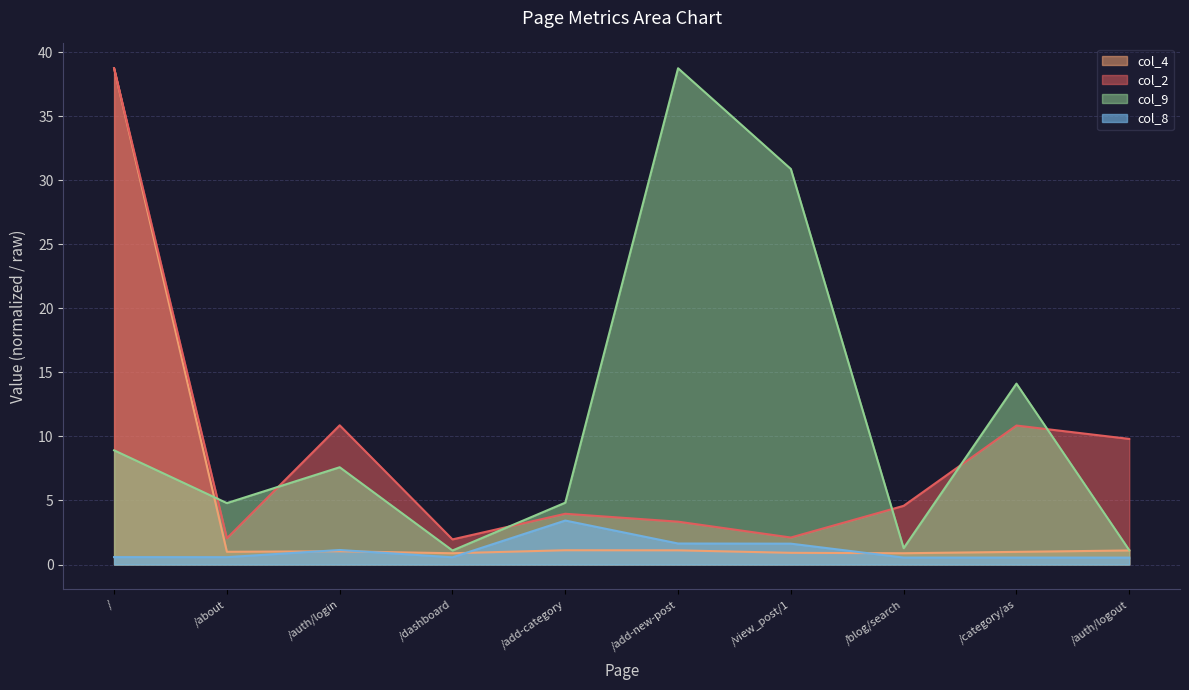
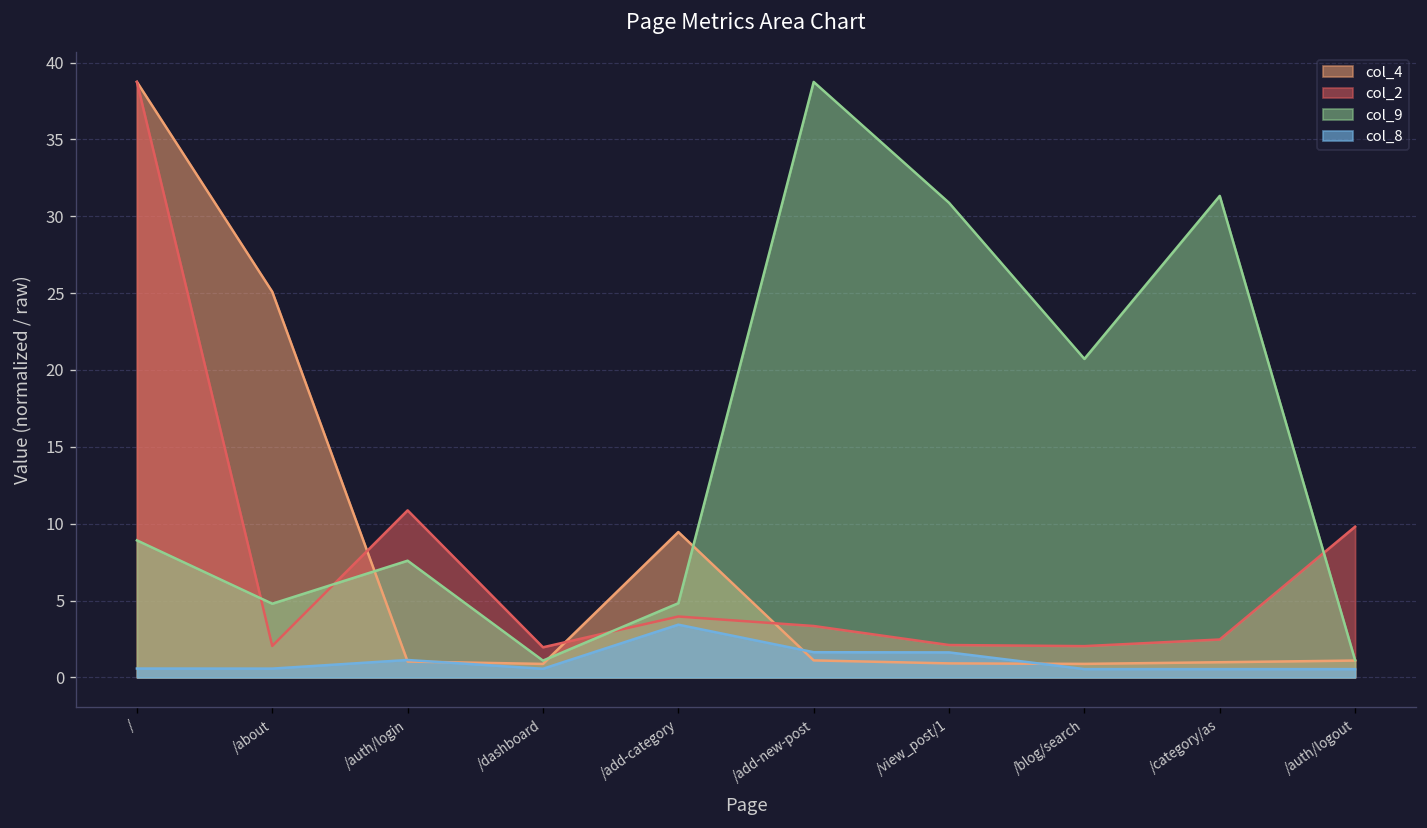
col_4, /about: 1.0 -> 25.1
col_4, /add-category: 1.1 -> 9.5
col_2, /blog/search: 4.6 -> 2.0
col_9, /blog/search: 1.3 -> 20.7
col_2, /category/as: 10.8 -> 2.5
col_9, /category/as: 14.1 -> 31.3
